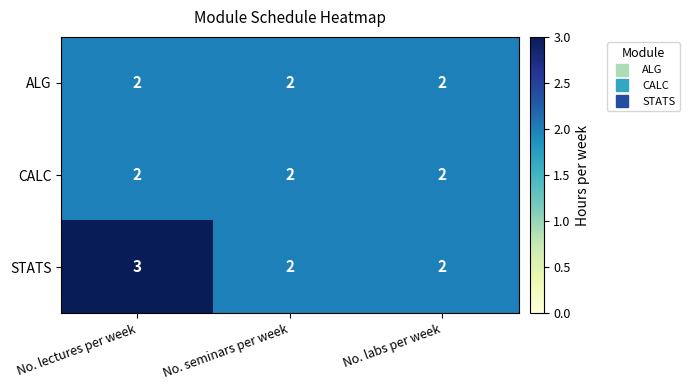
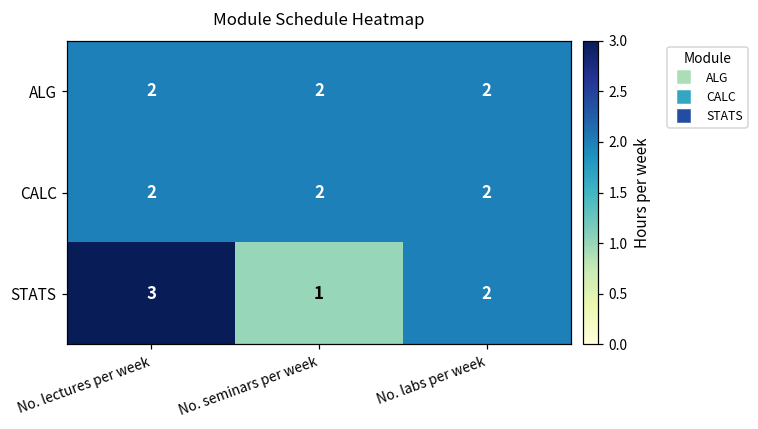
STATS, No. seminars per week: 2 -> 1
